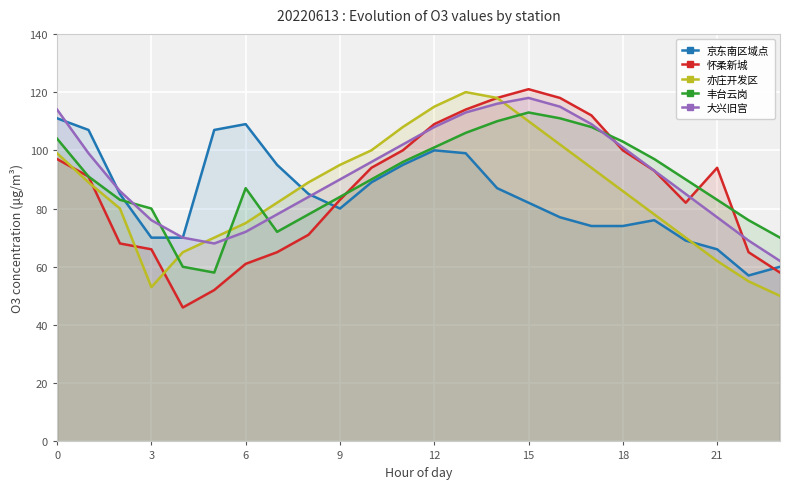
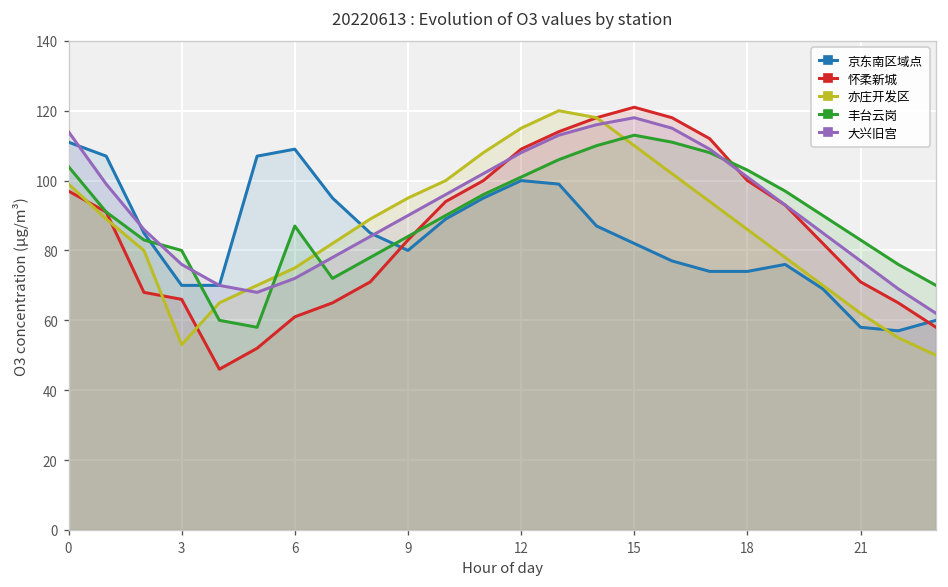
京东南区域点, 21: 66 -> 58
怀柔新城, 21: 94 -> 71
